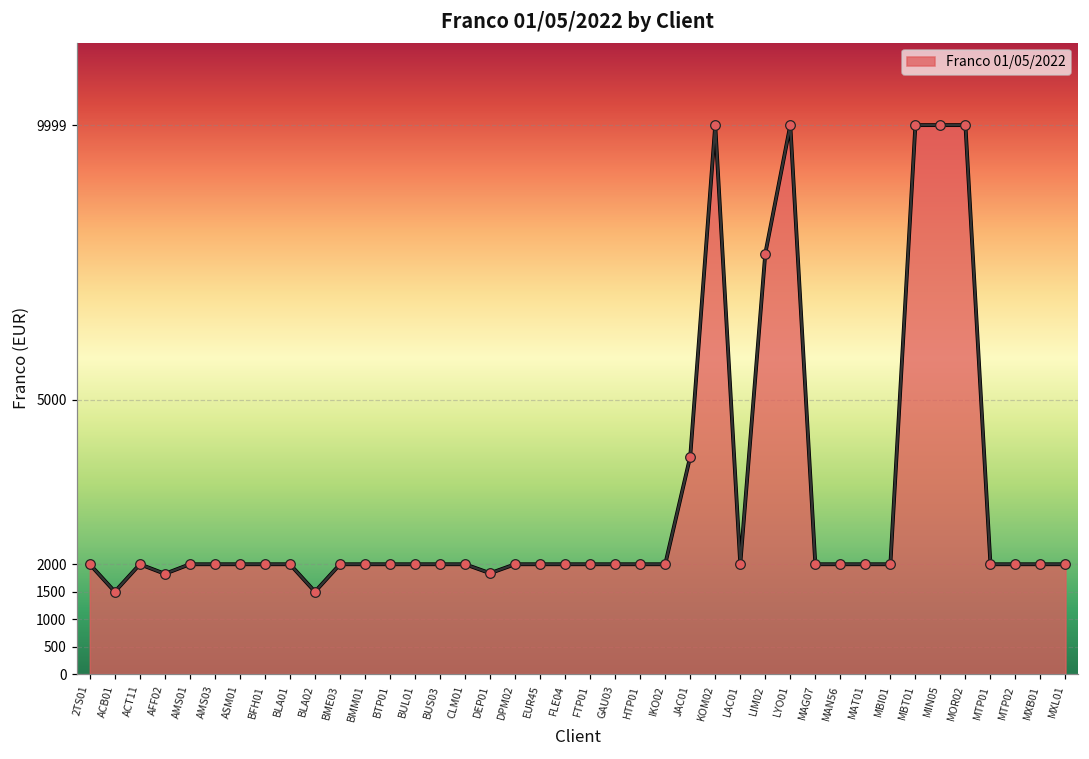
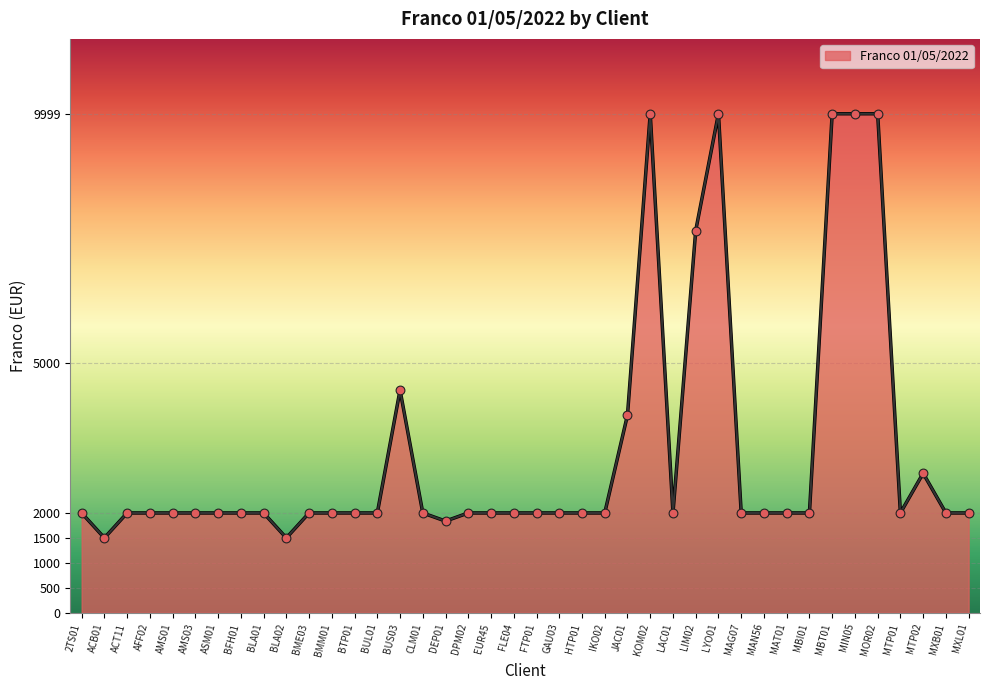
AFF02: 1800 -> 2000
BUS03: 2000 -> 4500
MTP02: 2000 -> 2800
